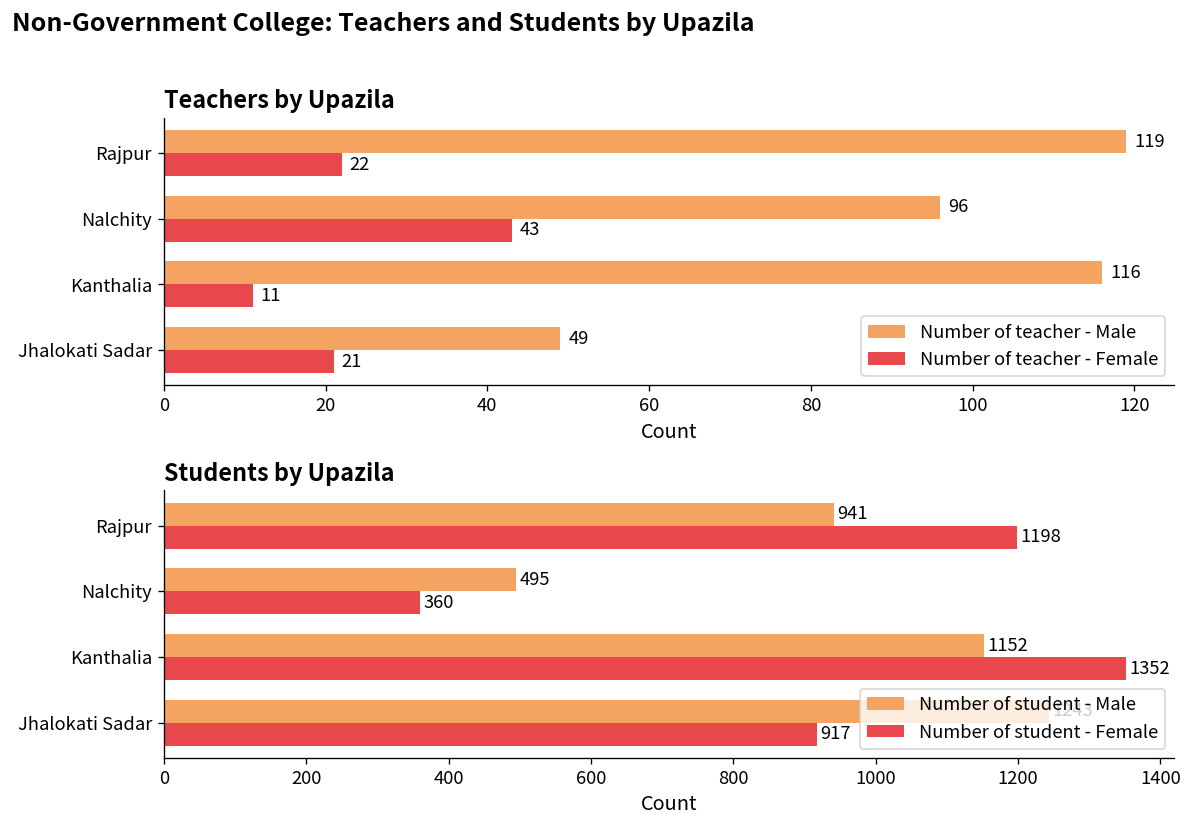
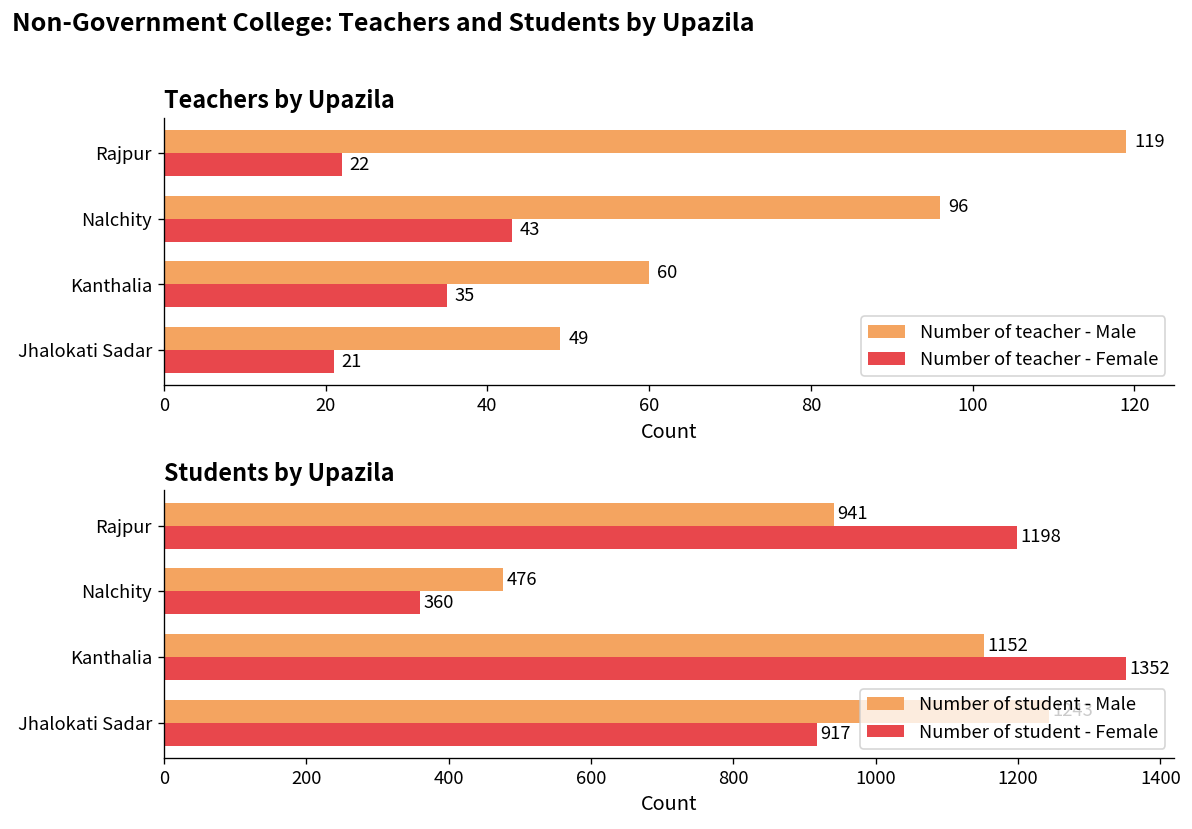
Teachers by Upazila, Number of teacher - Male, Kanthalia: 116 -> 60
Teachers by Upazila, Number of teacher - Female, Kanthalia: 11 -> 35
Students by Upazila, Number of student - Male, Nalchity: 495 -> 476
